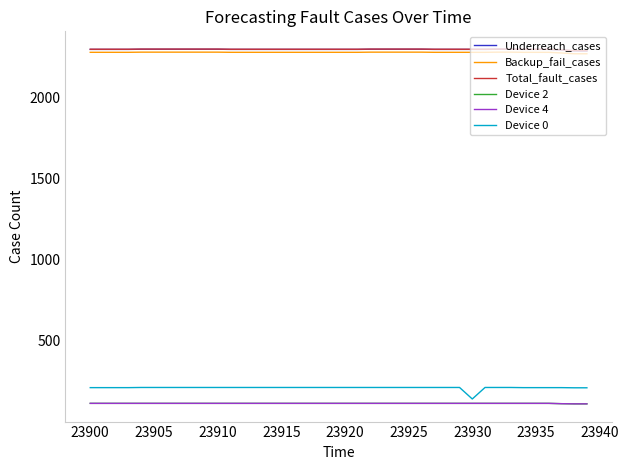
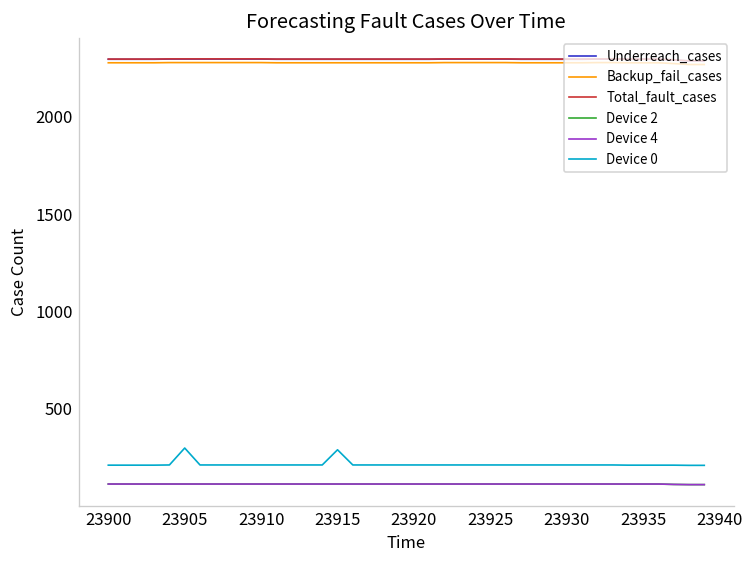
Device 0, 23905: 210 -> 300
Device 0, 23915: 210 -> 290
Device 0, 23930: 140 -> 210
